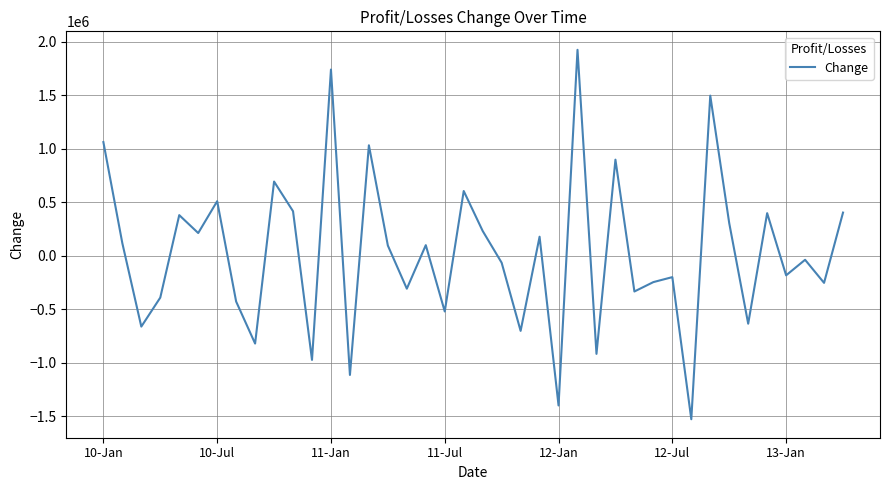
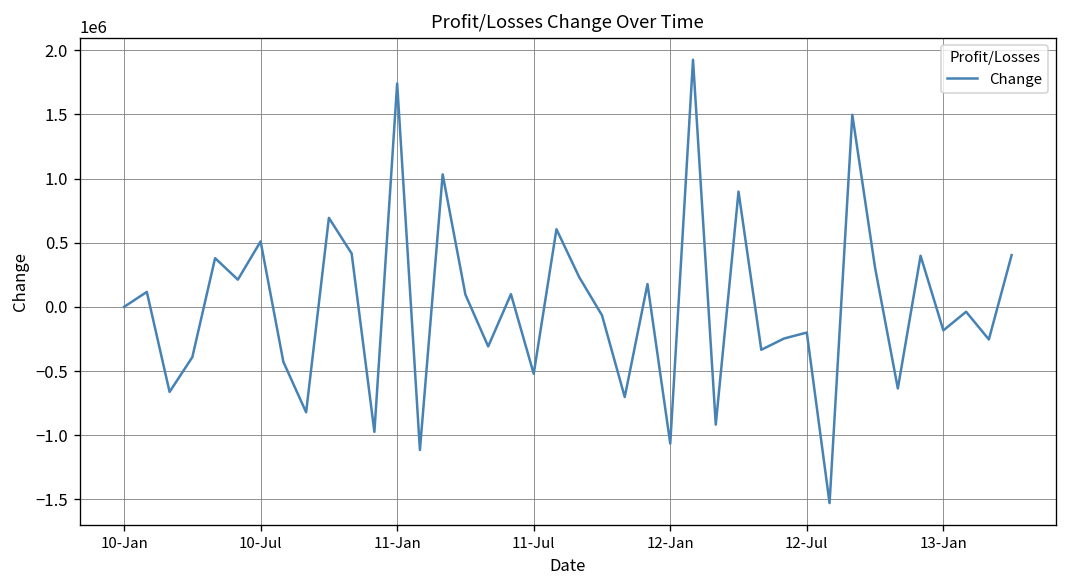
10-Jan: 1060000 -> 0
12-Jan: -1400000 -> -1070000
